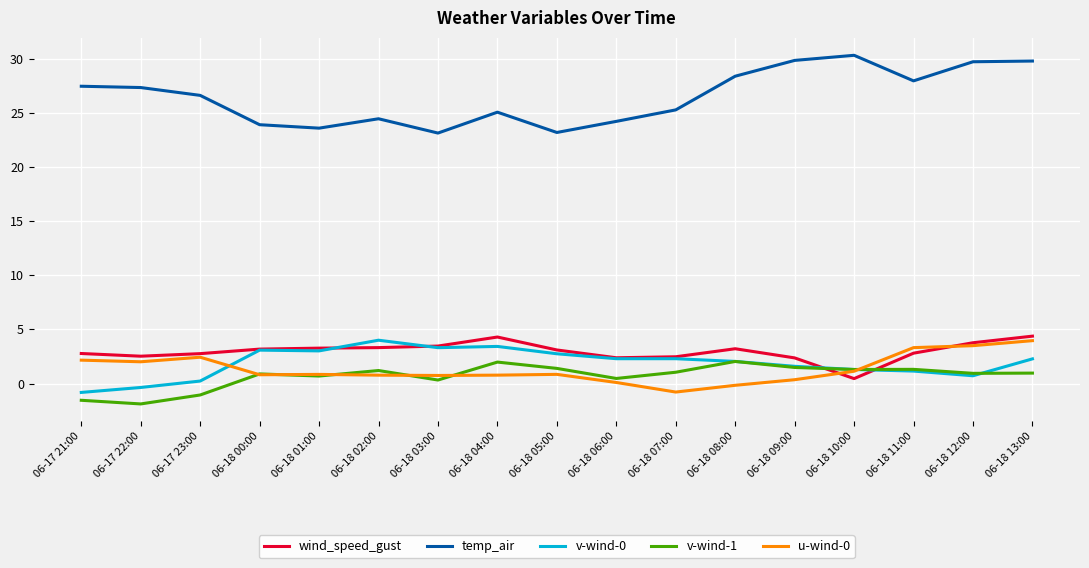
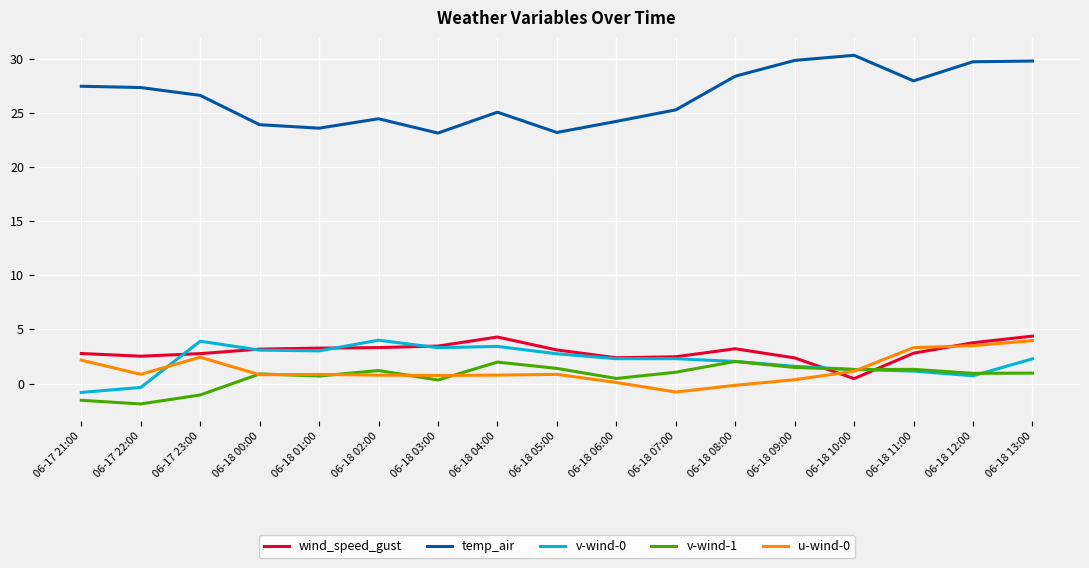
u-wind-0, 06-17 22:00: 2.0 -> 0.9
v-wind-0, 06-17 23:00: 0.2 -> 3.9
